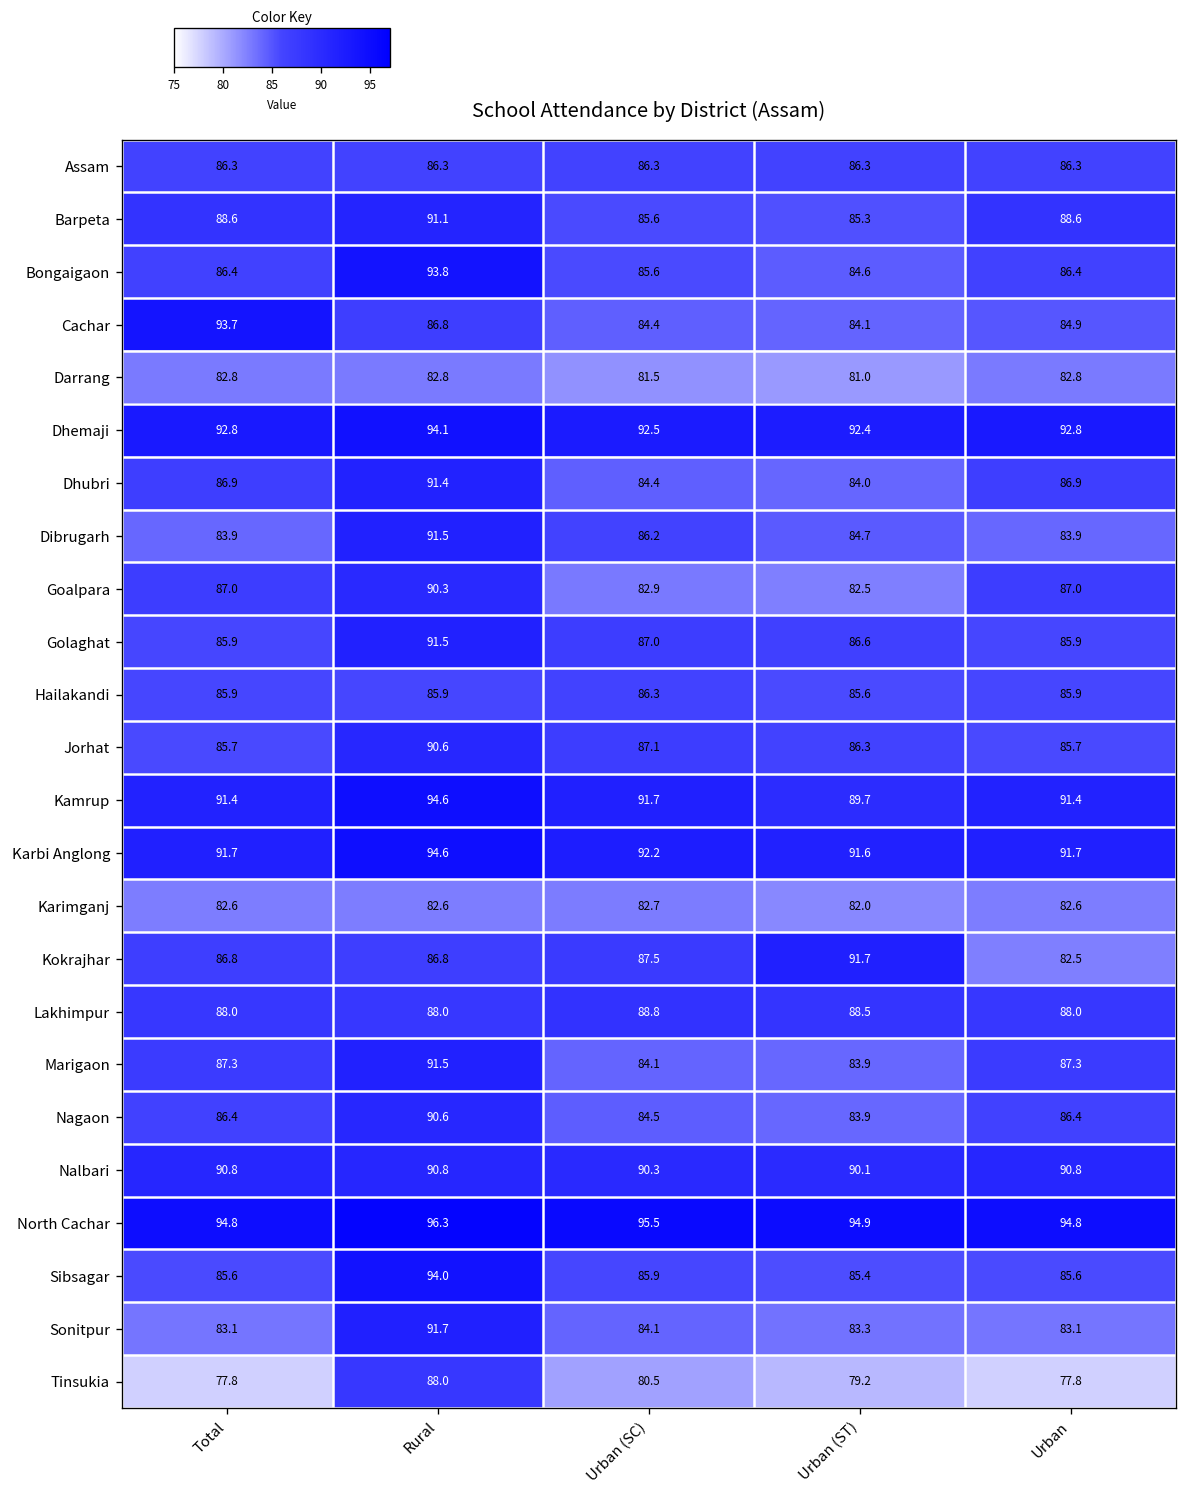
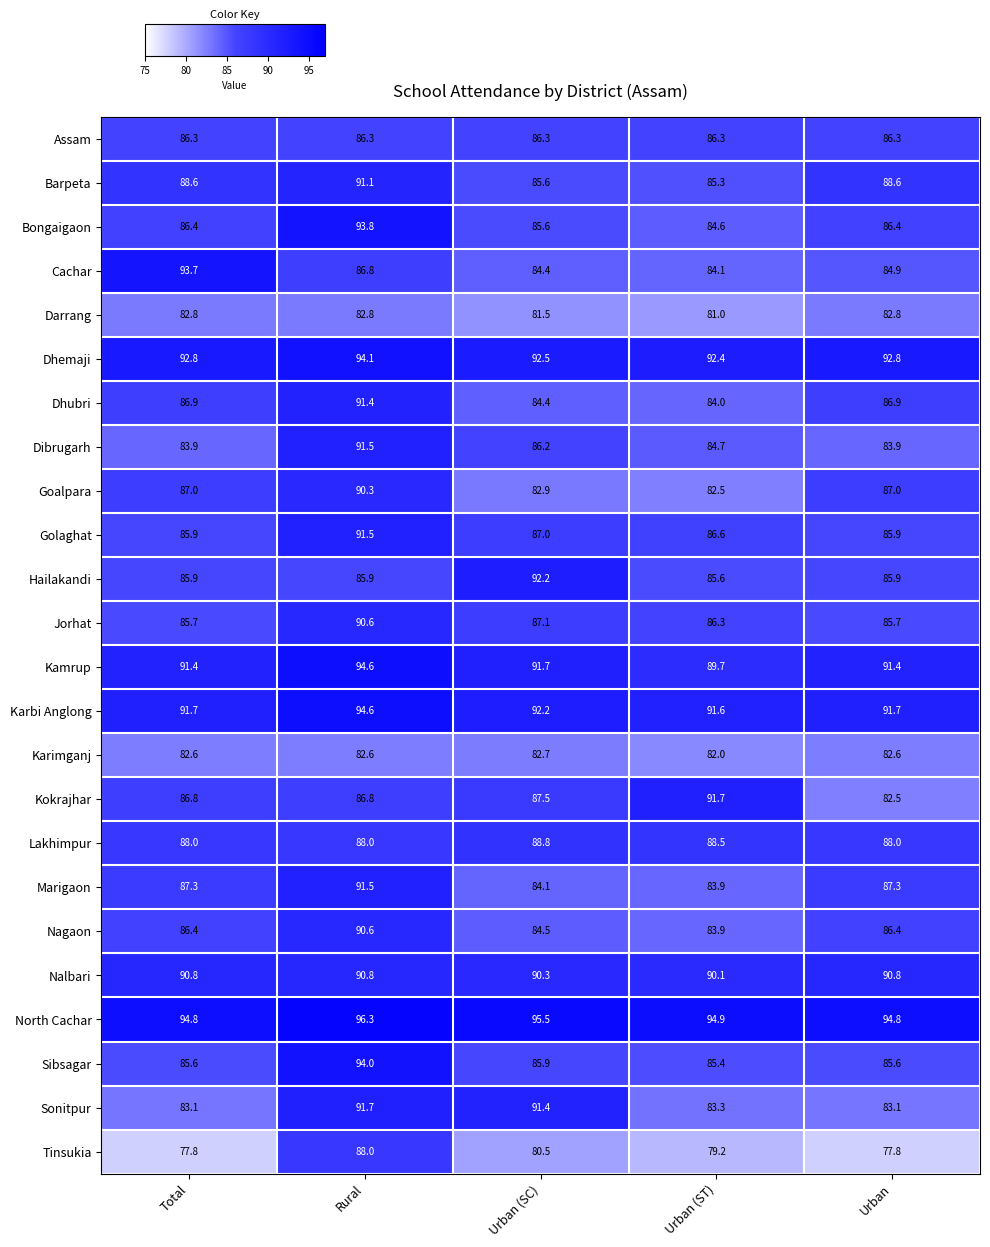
Hailakandi, Urban (SC): 86.3 -> 92.2
Sonitpur, Urban (SC): 84.1 -> 91.4
